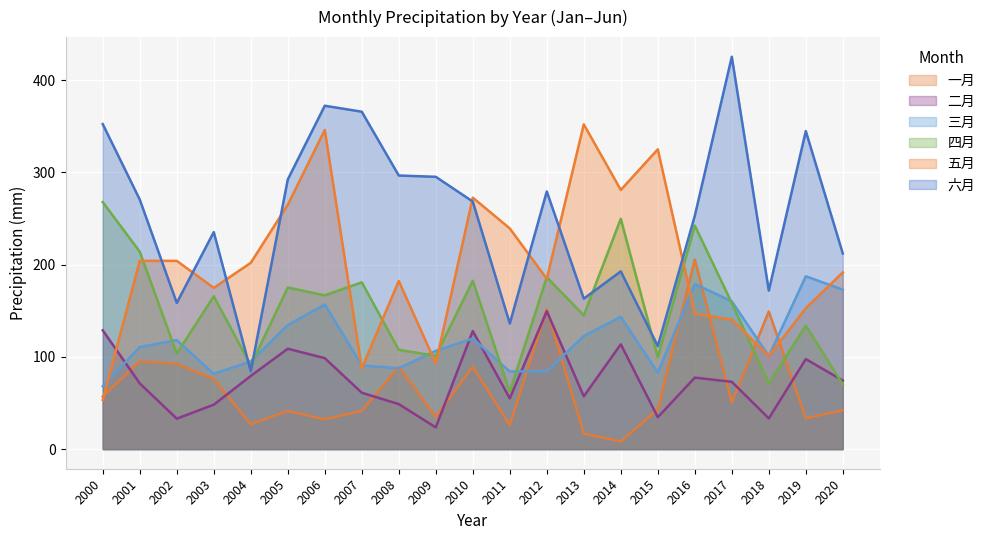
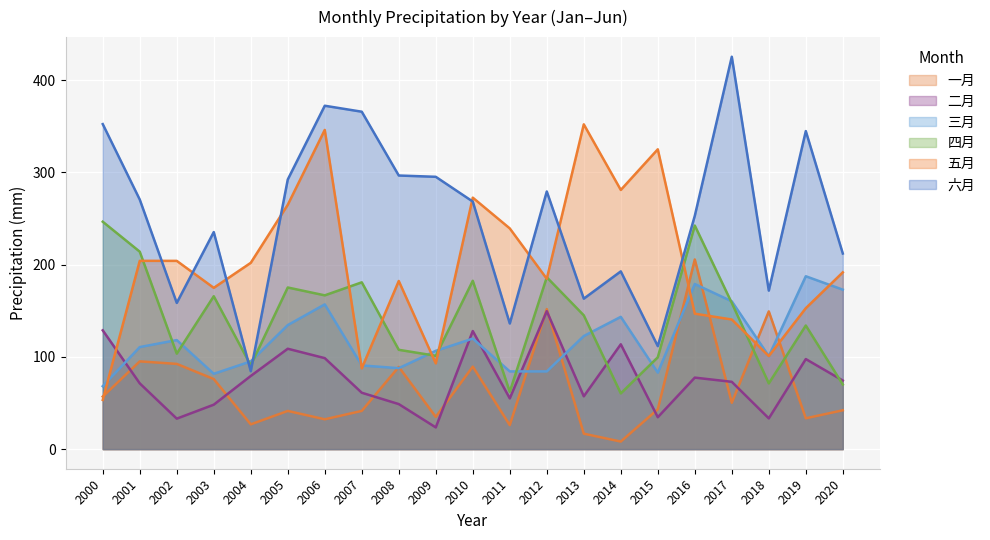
四月, 2000: 270 -> 250
四月, 2014: 250 -> 60
